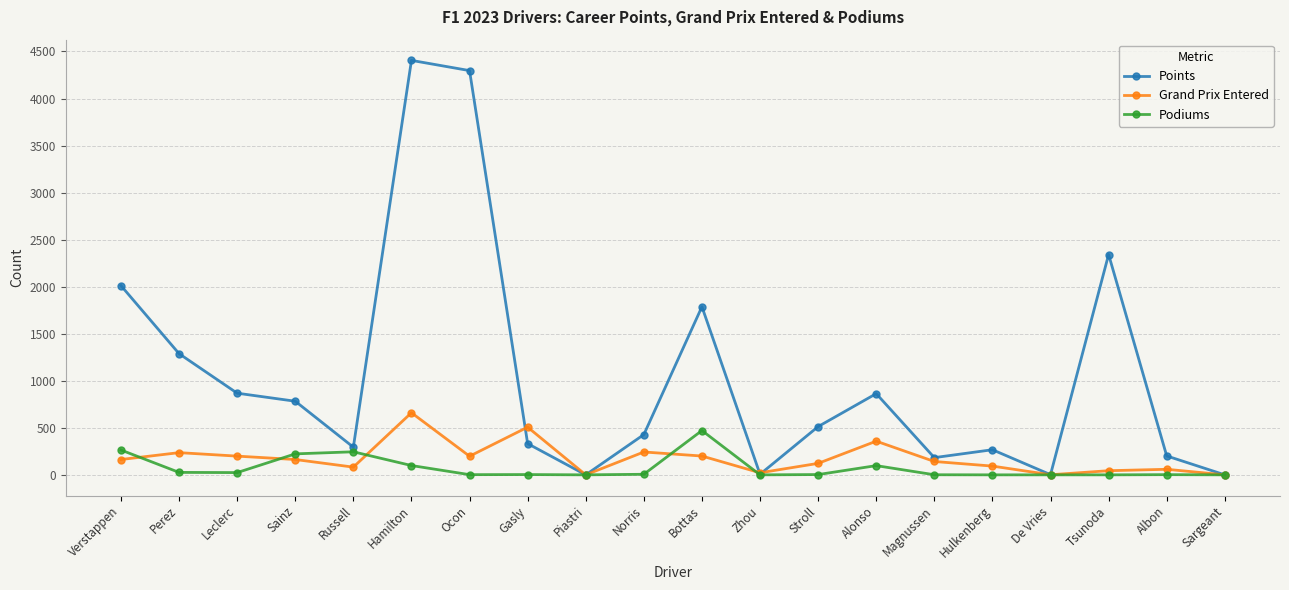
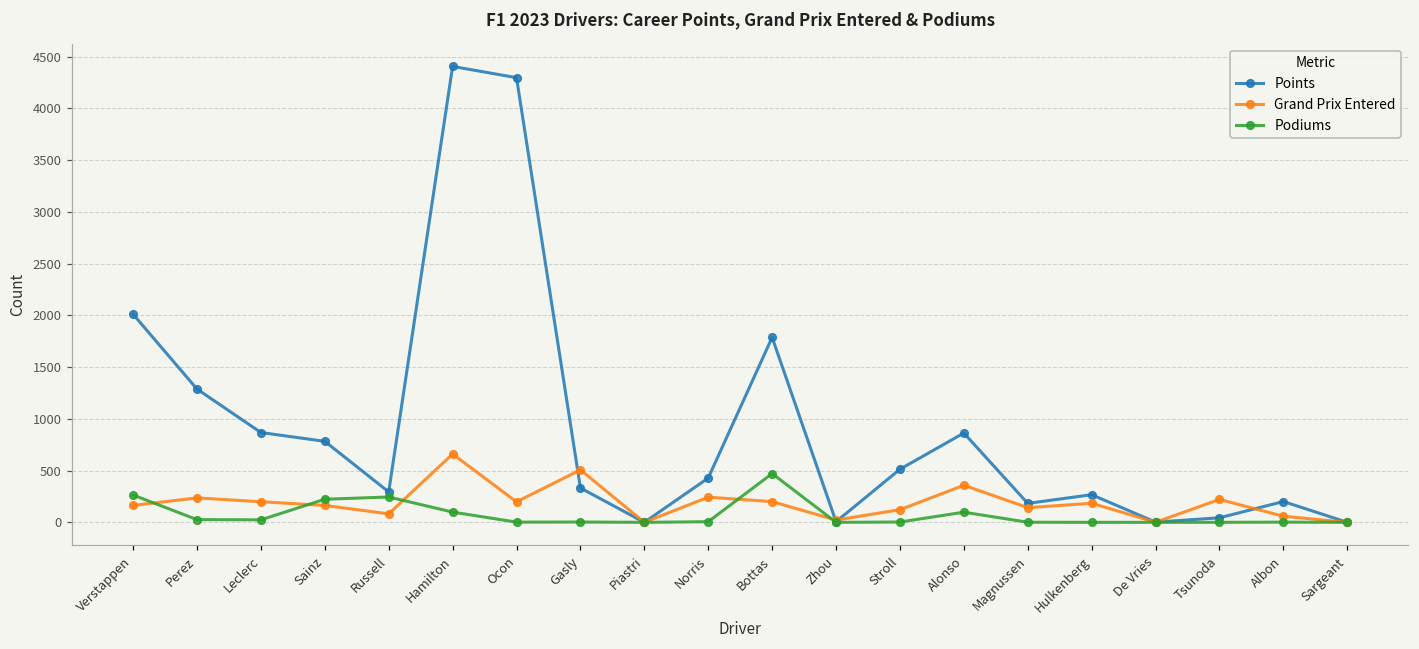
Grand Prix Entered, Hulkenberg: 100 -> 200
Points, Tsunoda: 2300 -> 0
Grand Prix Entered, Tsunoda: 0 -> 200
